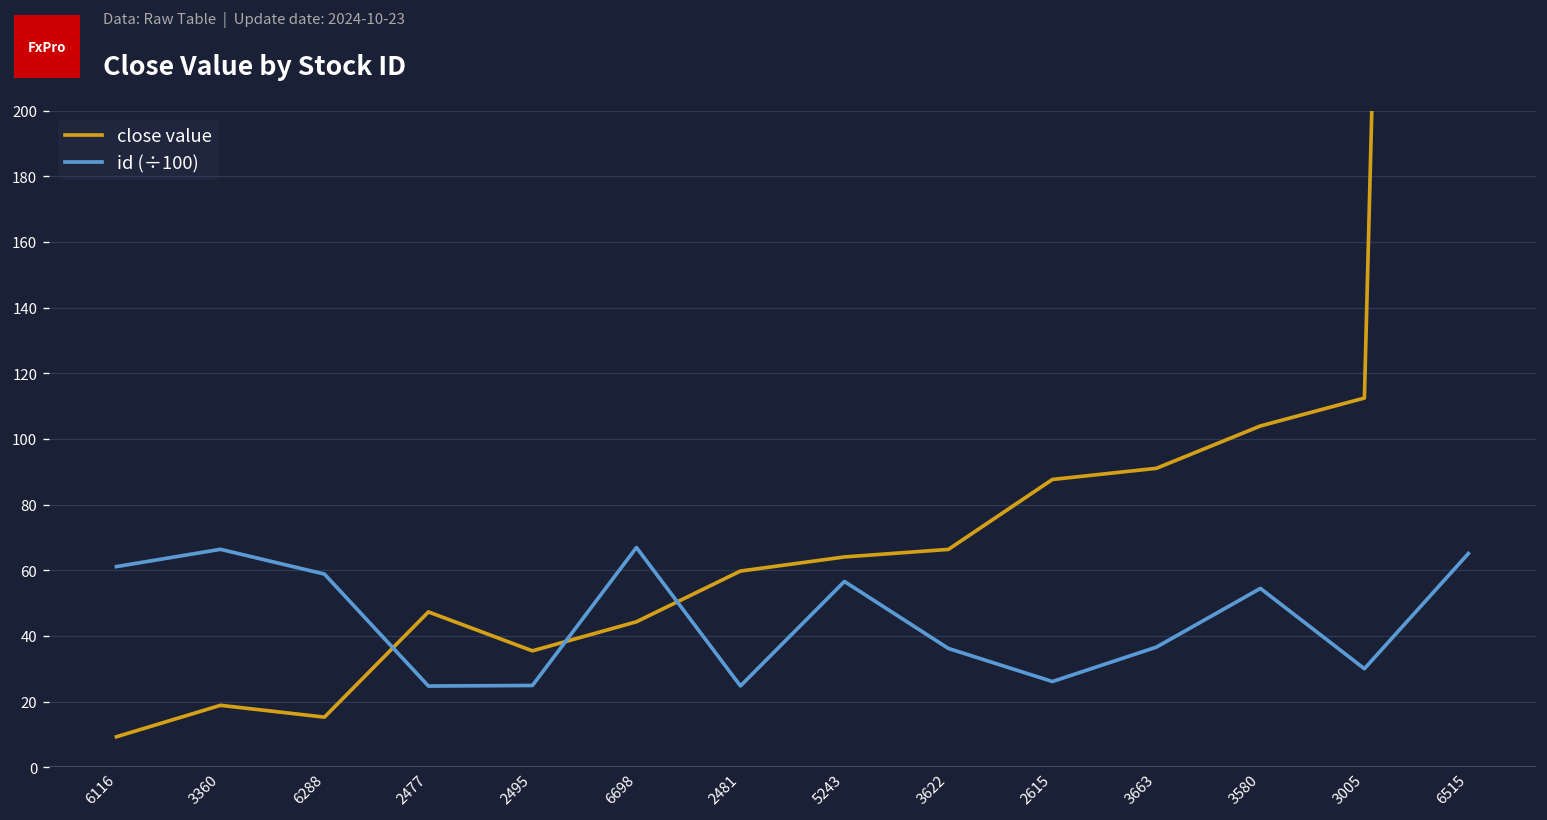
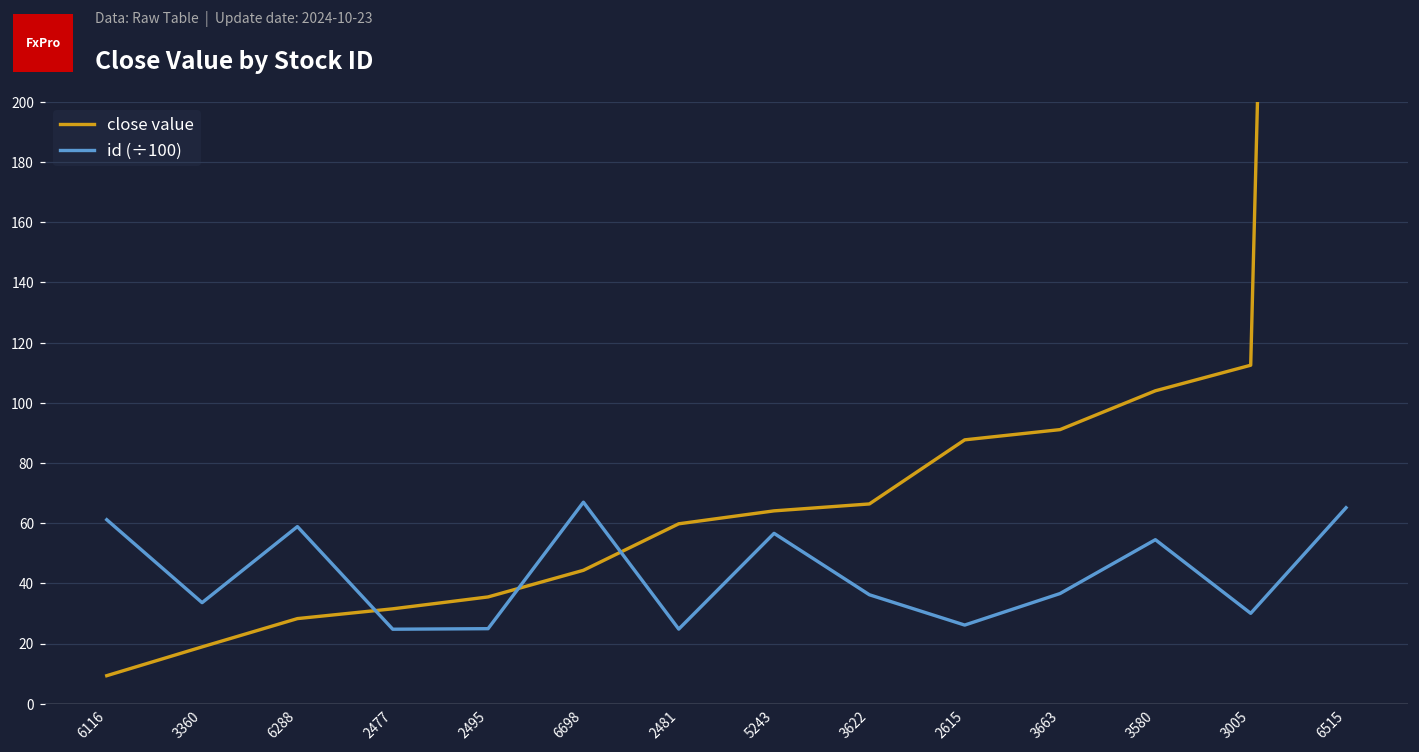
id (÷100), 3360: 66 -> 34
close value, 6288: 15 -> 28
close value, 2477: 47 -> 32
